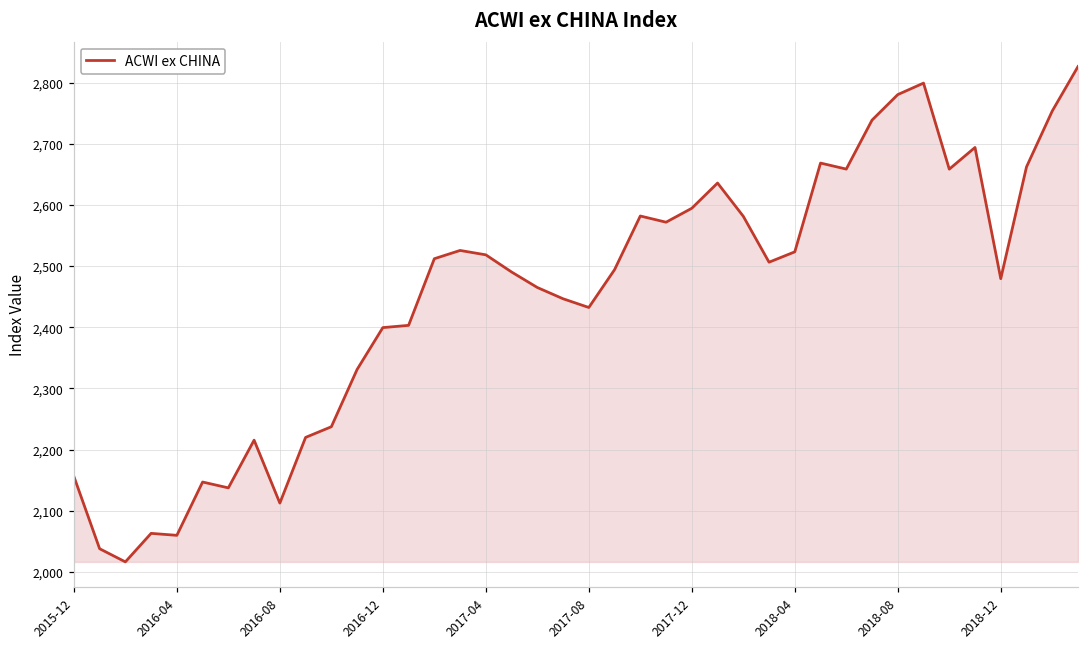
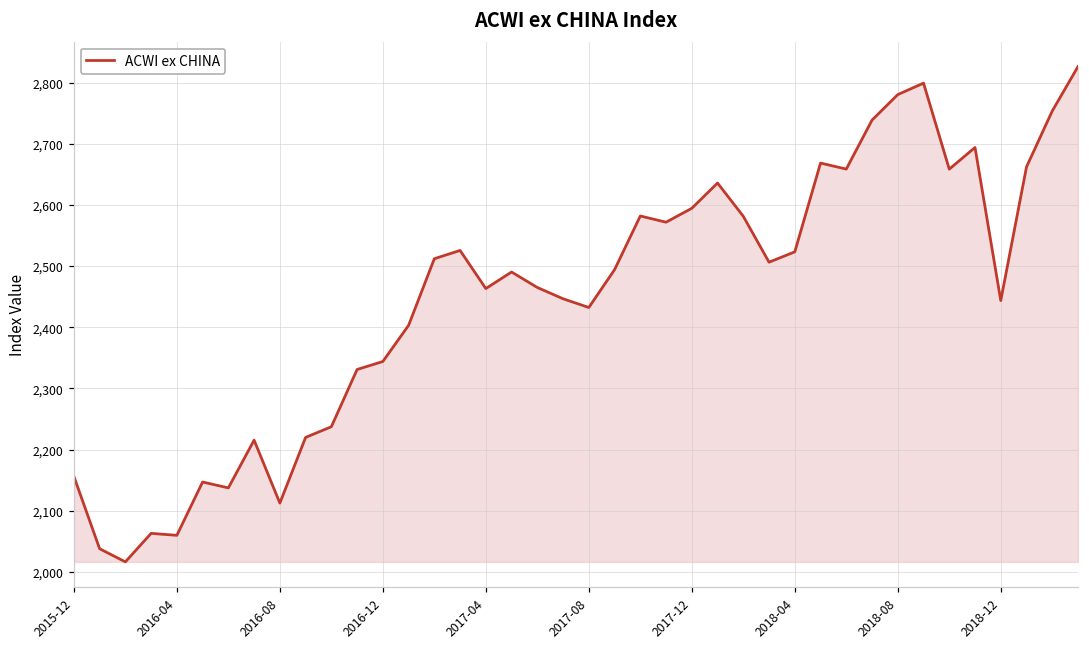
2016-12: 2,400 -> 2,340
2017-04: 2,520 -> 2,460
2018-12: 2,480 -> 2,440
